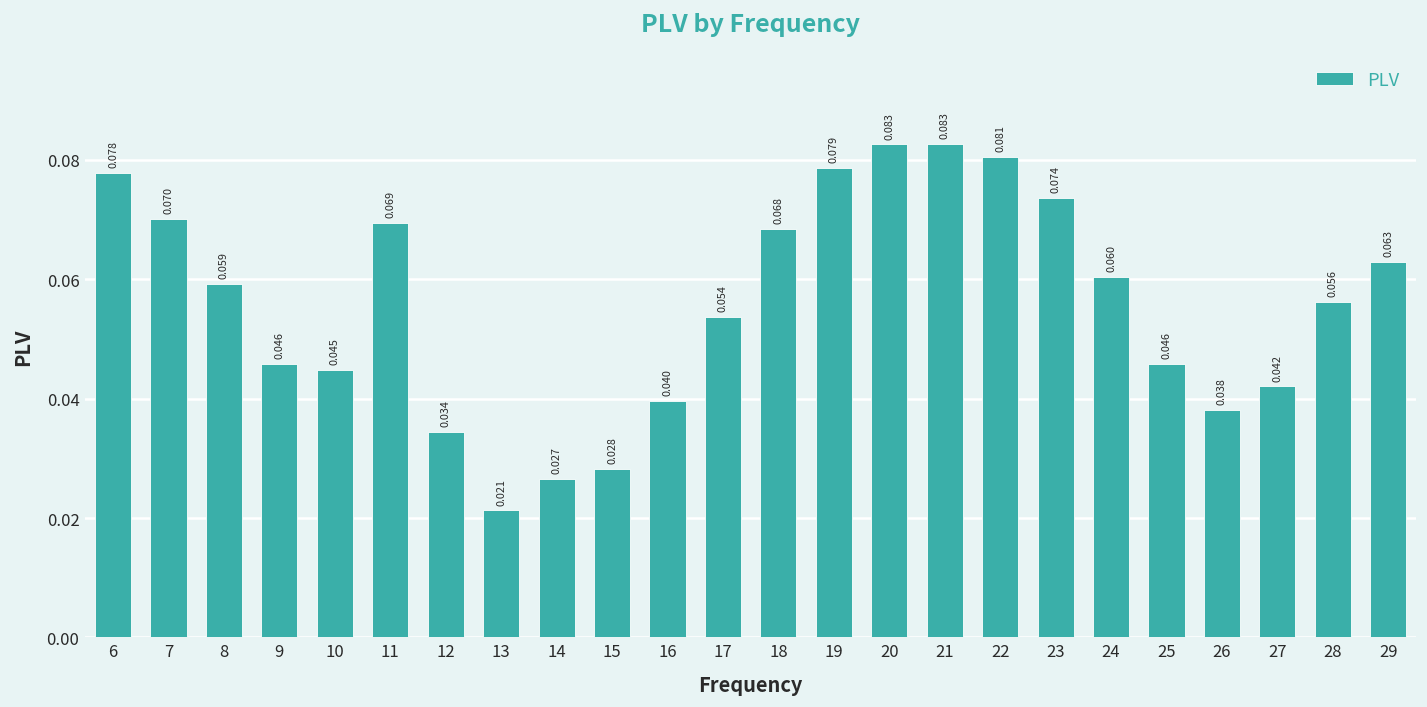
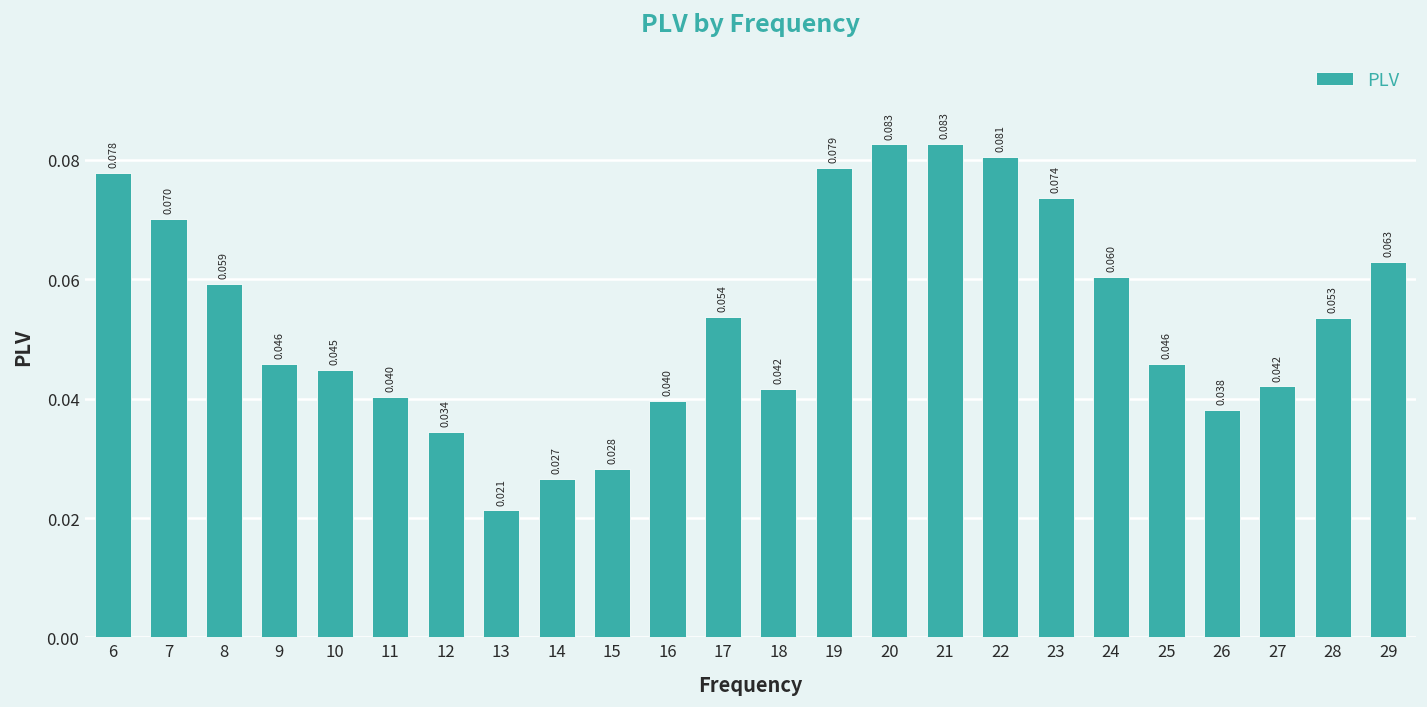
11: 0.069 -> 0.040
18: 0.068 -> 0.042
28: 0.056 -> 0.053
